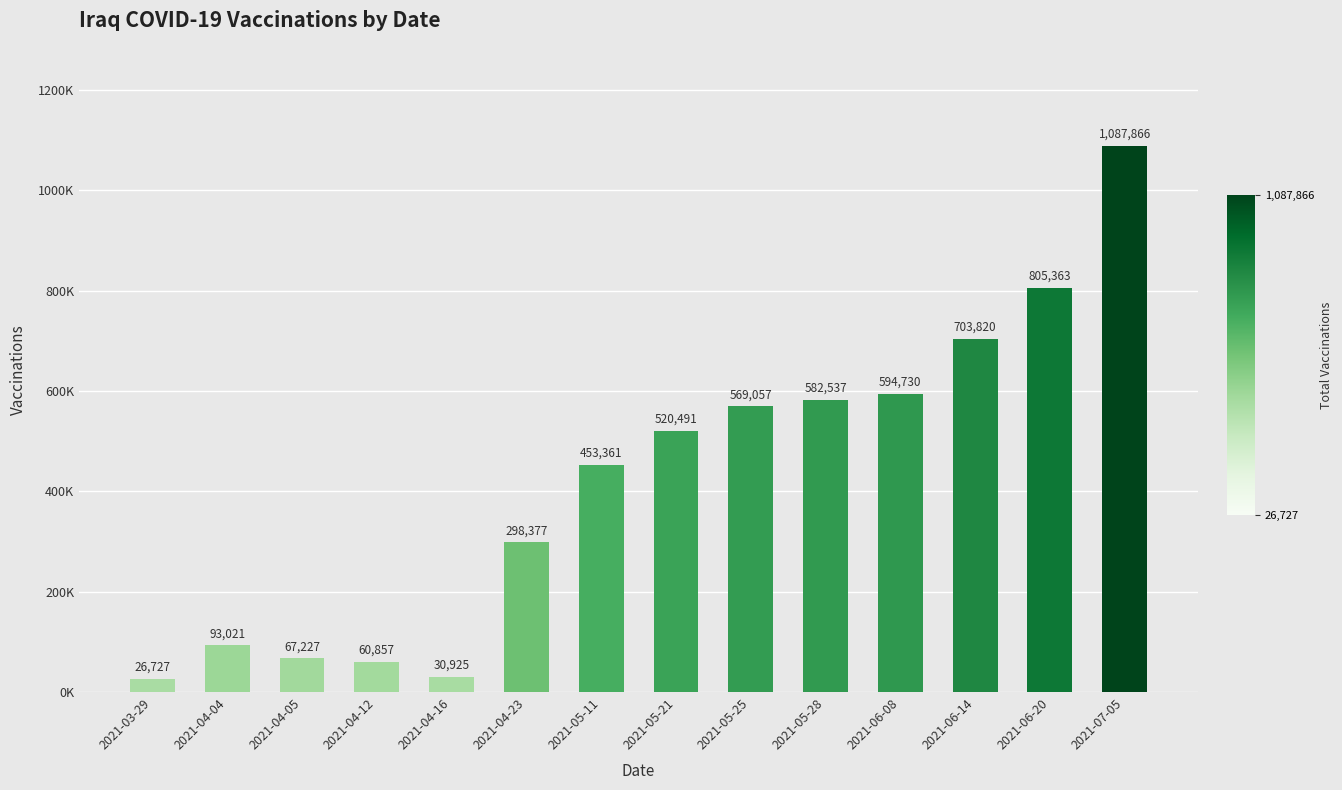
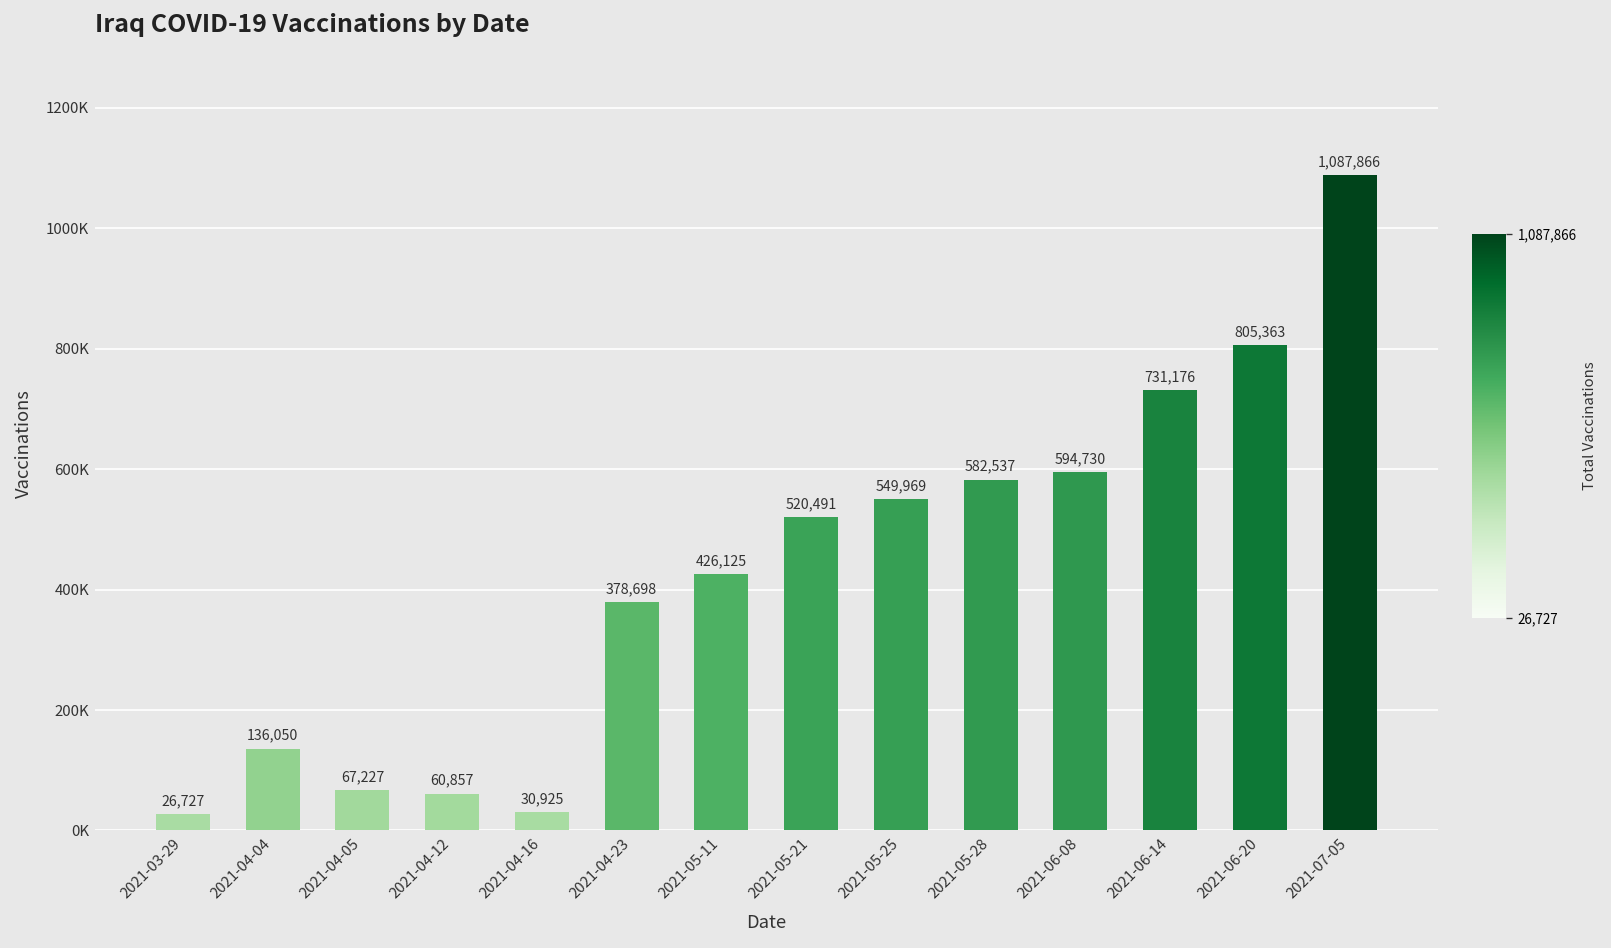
2021-04-04: 93,021 -> 136,050
2021-04-23: 298,377 -> 378,698
2021-05-11: 453,361 -> 426,125
2021-05-25: 569,057 -> 549,969
2021-06-14: 703,820 -> 731,176
